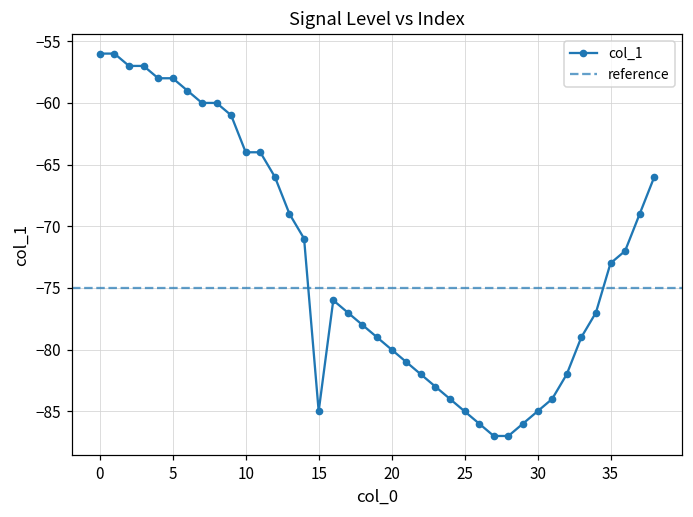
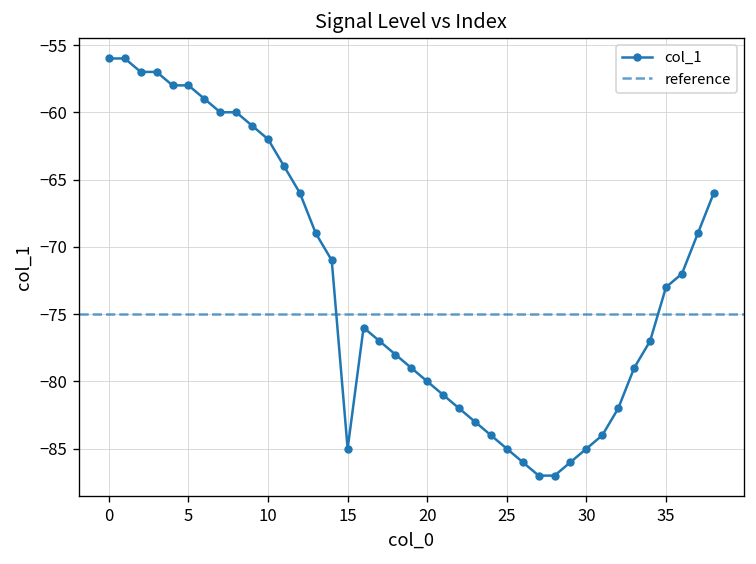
10: -64 -> -62
